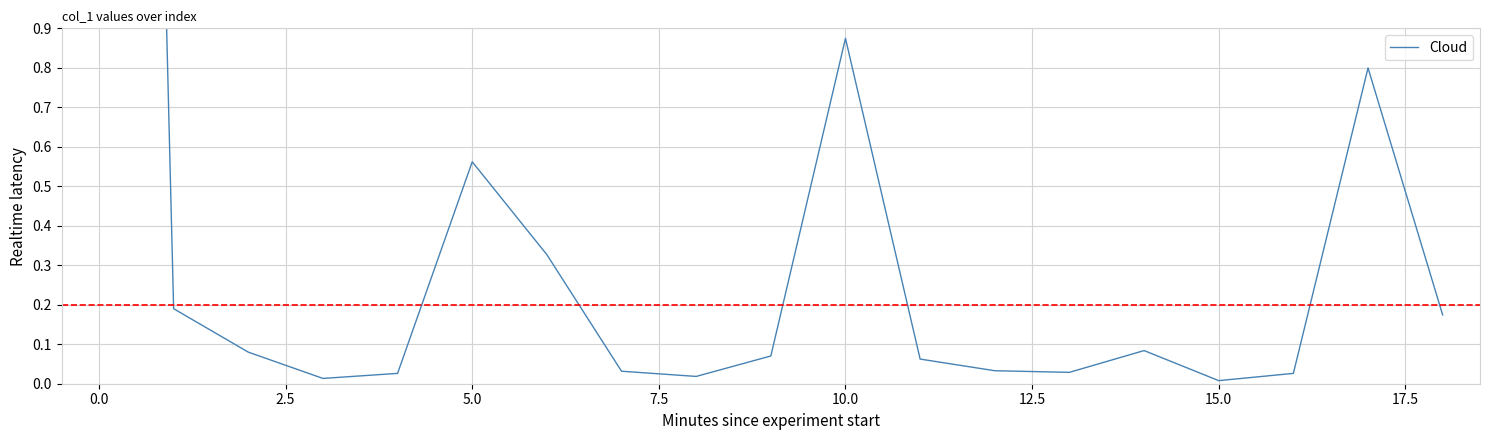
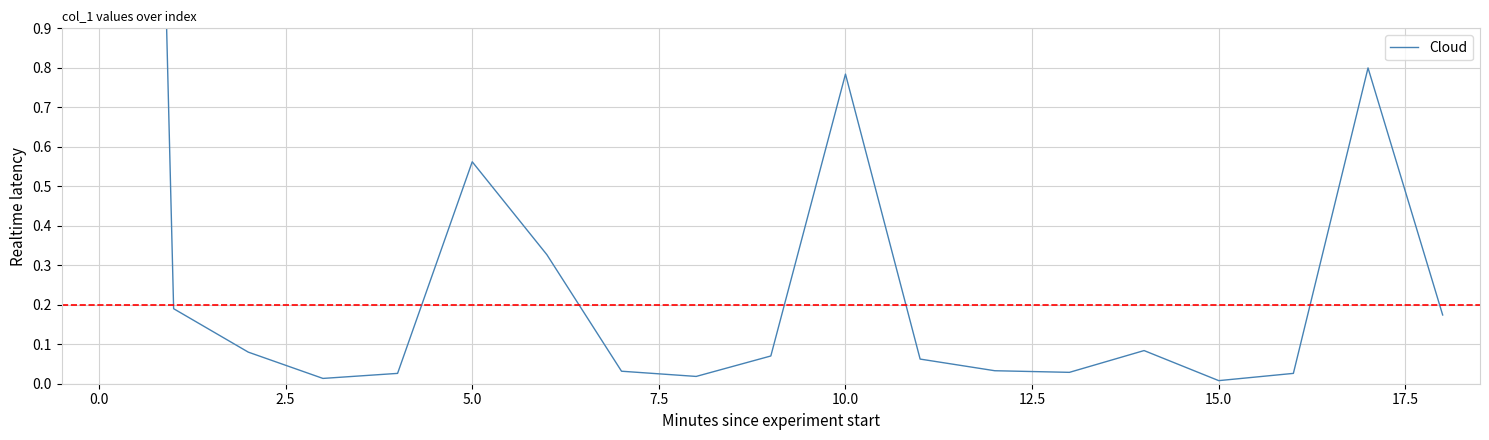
10.0: 0.87 -> 0.78
